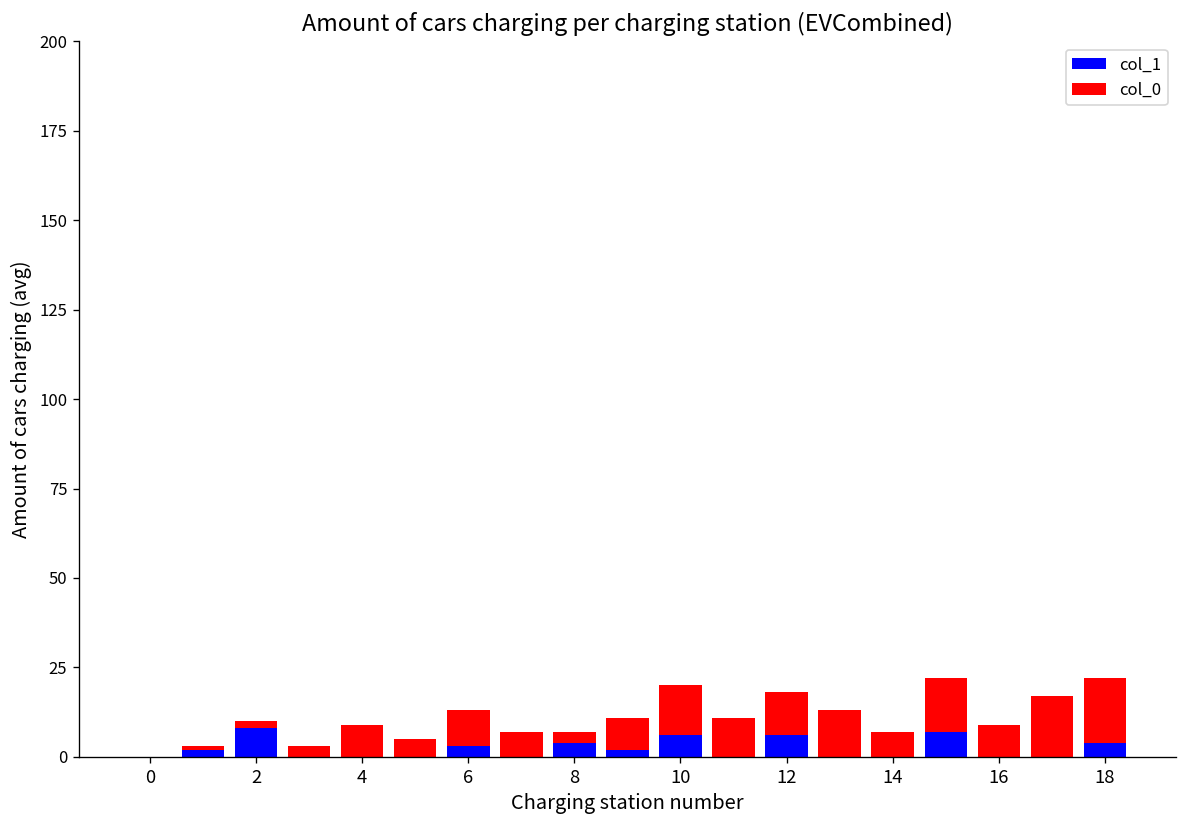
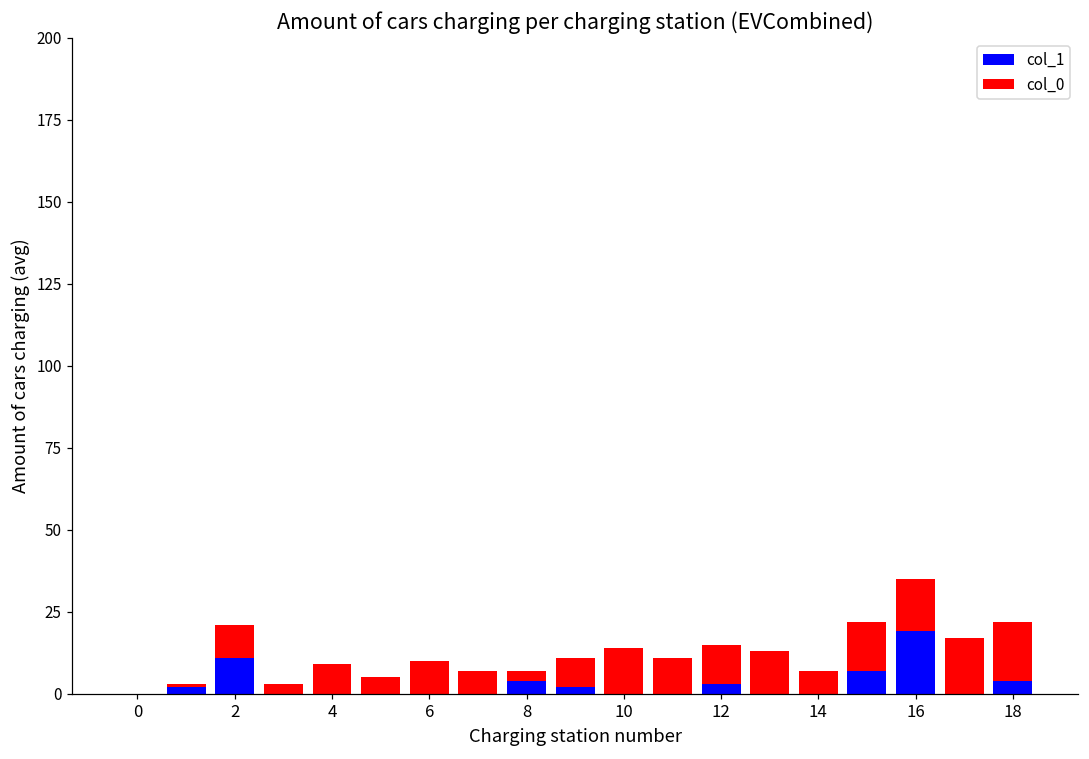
col_1, 2: 8 -> 11
col_0, 2: 2 -> 10
col_1, 6: 3 -> 0
col_1, 10: 6 -> 0
col_1, 12: 6 -> 3
col_1, 16: 0 -> 19
col_0, 16: 9 -> 16
